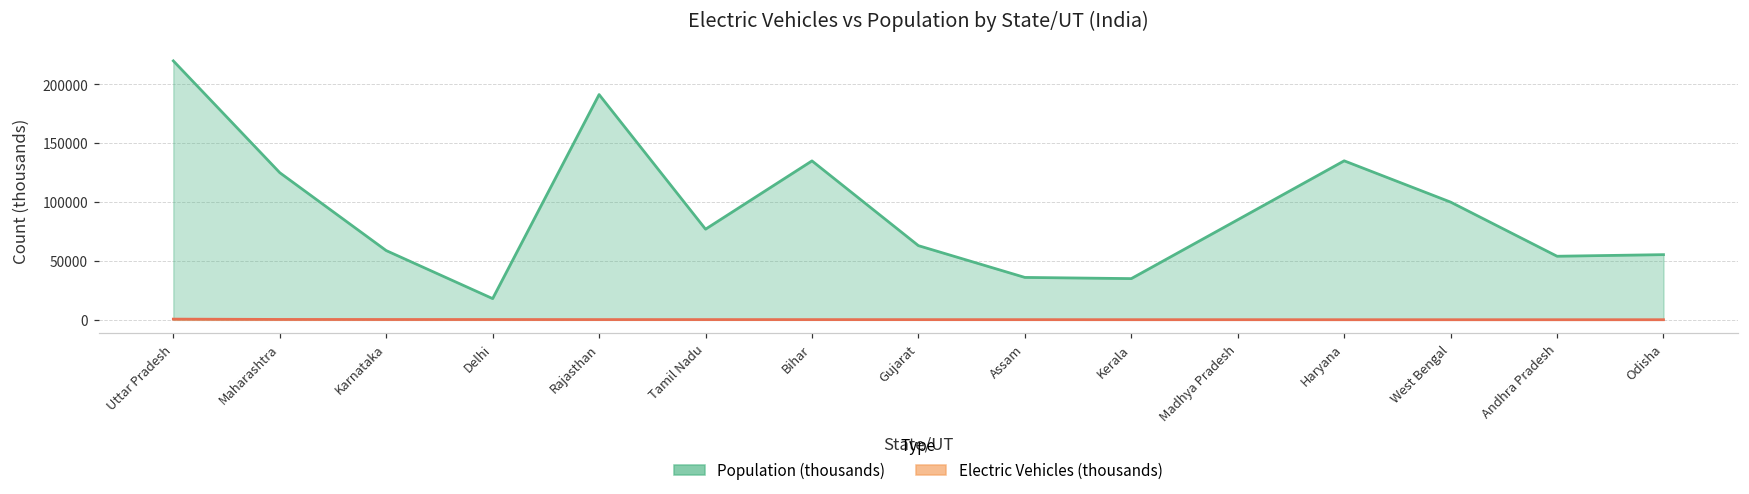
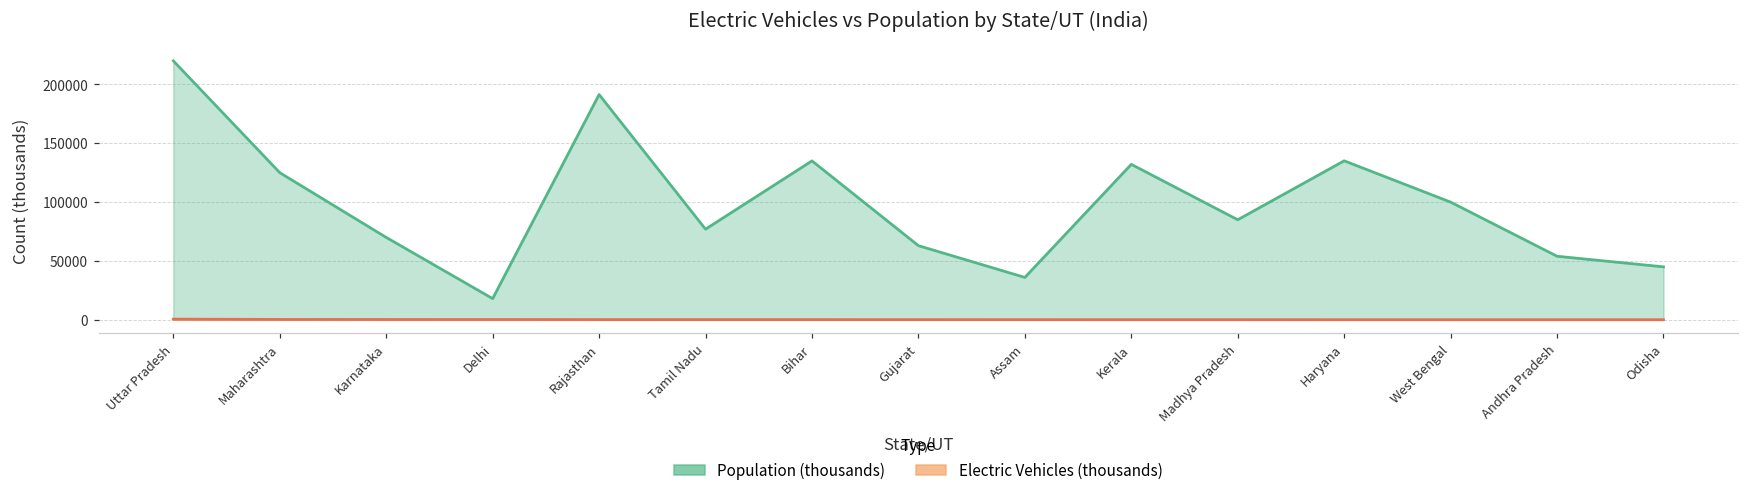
Population (thousands), Karnataka: 59000 -> 70000
Population (thousands), Kerala: 35000 -> 132000
Population (thousands), Odisha: 55000 -> 45000
